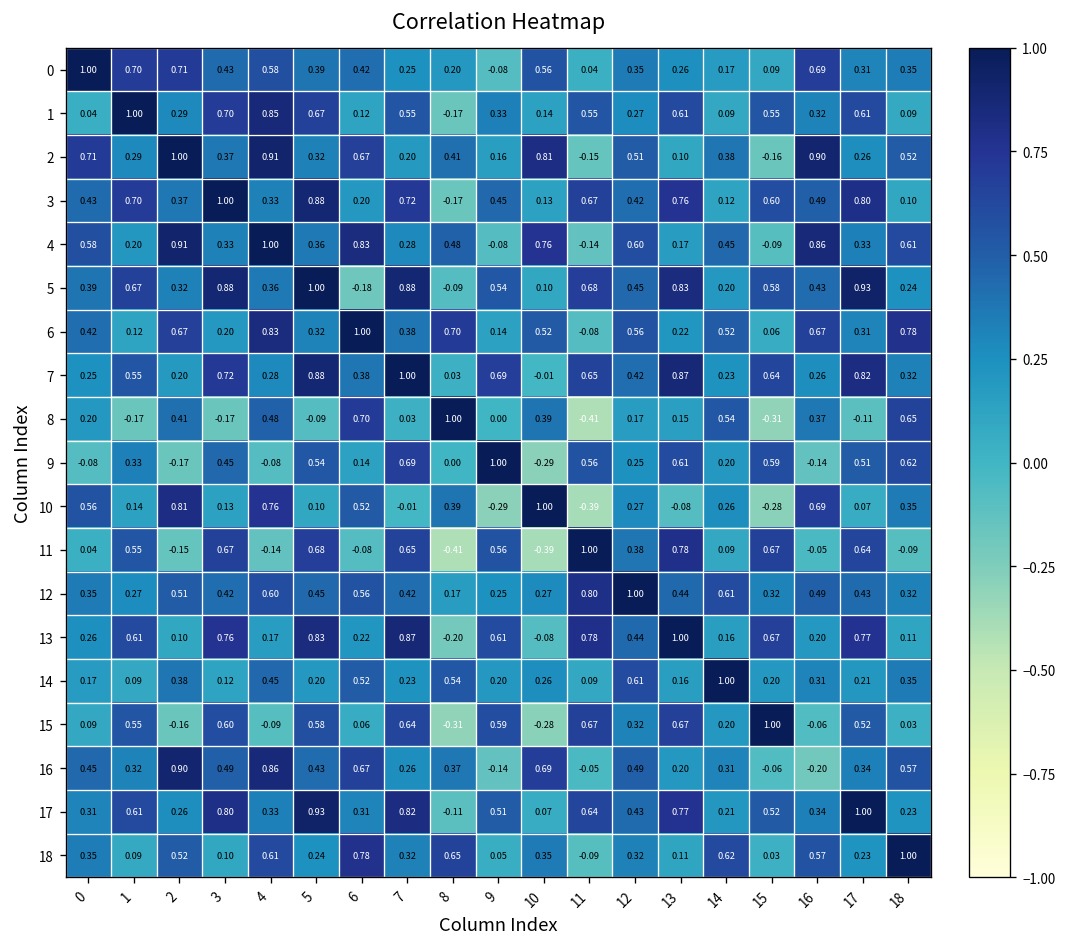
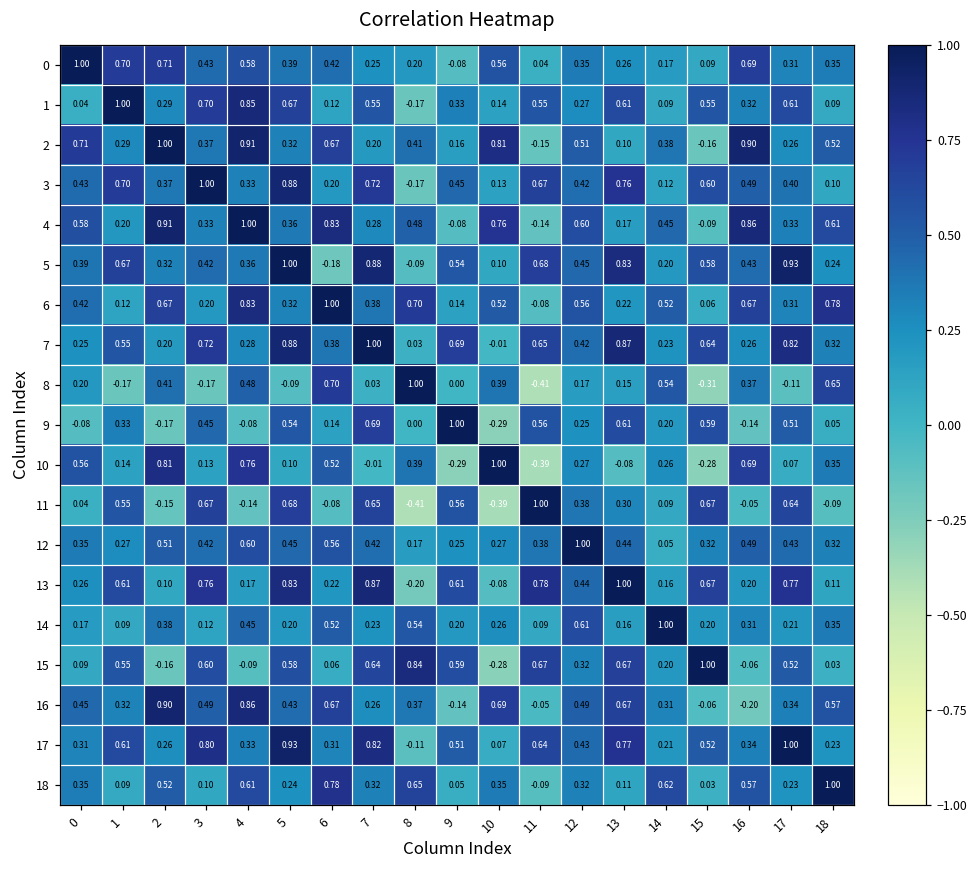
3, 17: 0.80 -> 0.40
5, 3: 0.88 -> 0.42
9, 18: 0.62 -> 0.05
11, 13: 0.78 -> 0.30
12, 11: 0.80 -> 0.38
12, 14: 0.61 -> 0.05
15, 8: -0.31 -> 0.84
16, 13: 0.20 -> 0.67
